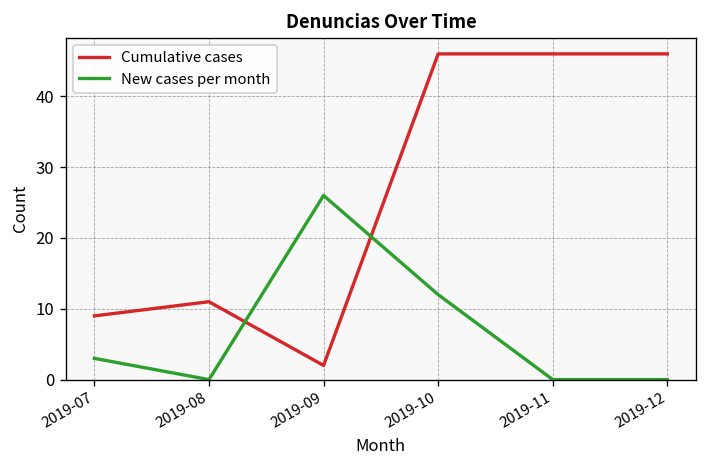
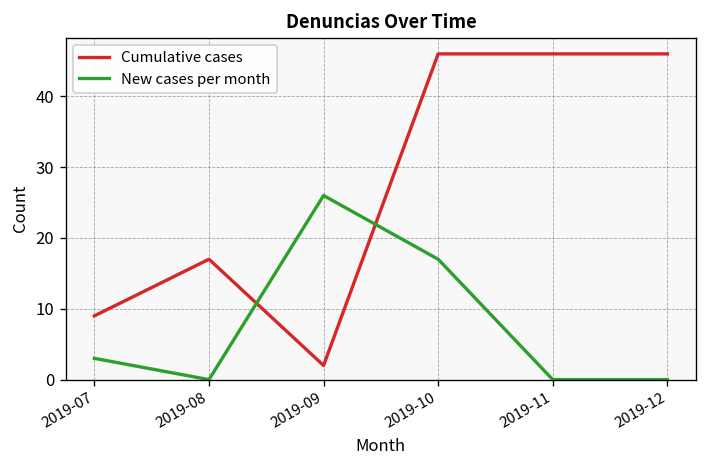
Cumulative cases, 2019-08: 11 -> 17
New cases per month, 2019-10: 12 -> 17
